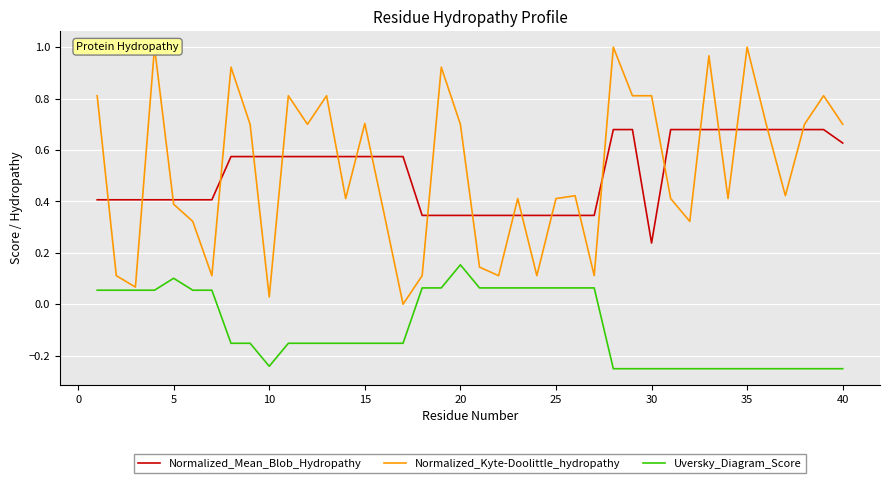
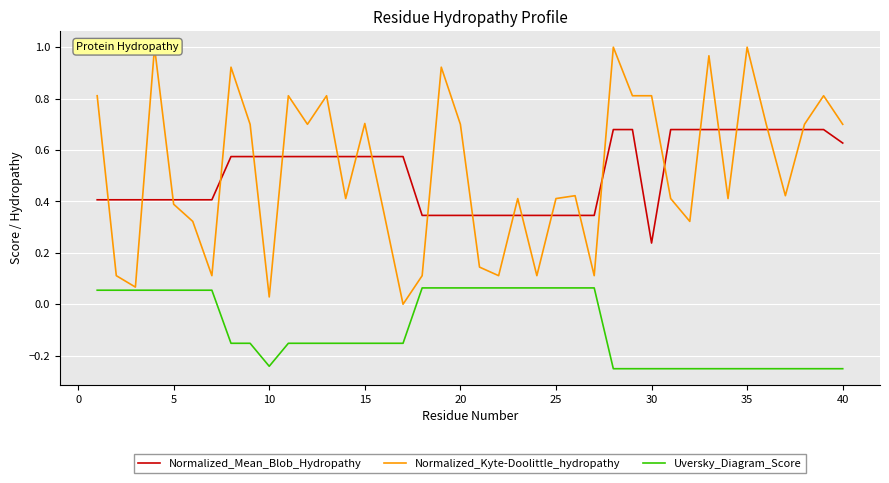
Uversky_Diagram_Score, 5: 0.10 -> 0.05
Uversky_Diagram_Score, 20: 0.15 -> 0.06
